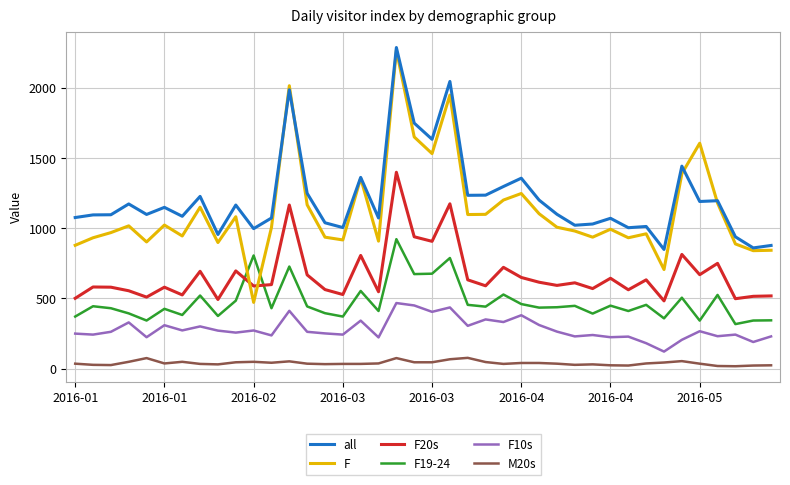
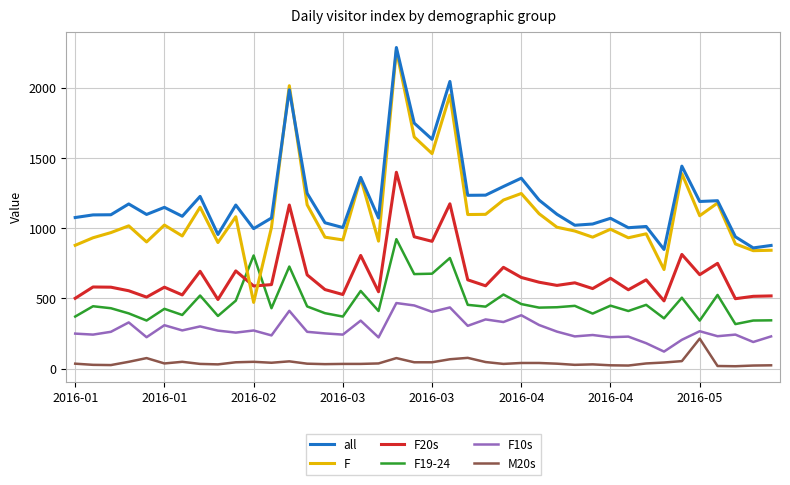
F, 2016-05: 1610 -> 1090
M20s, 2016-05: 30 -> 210
